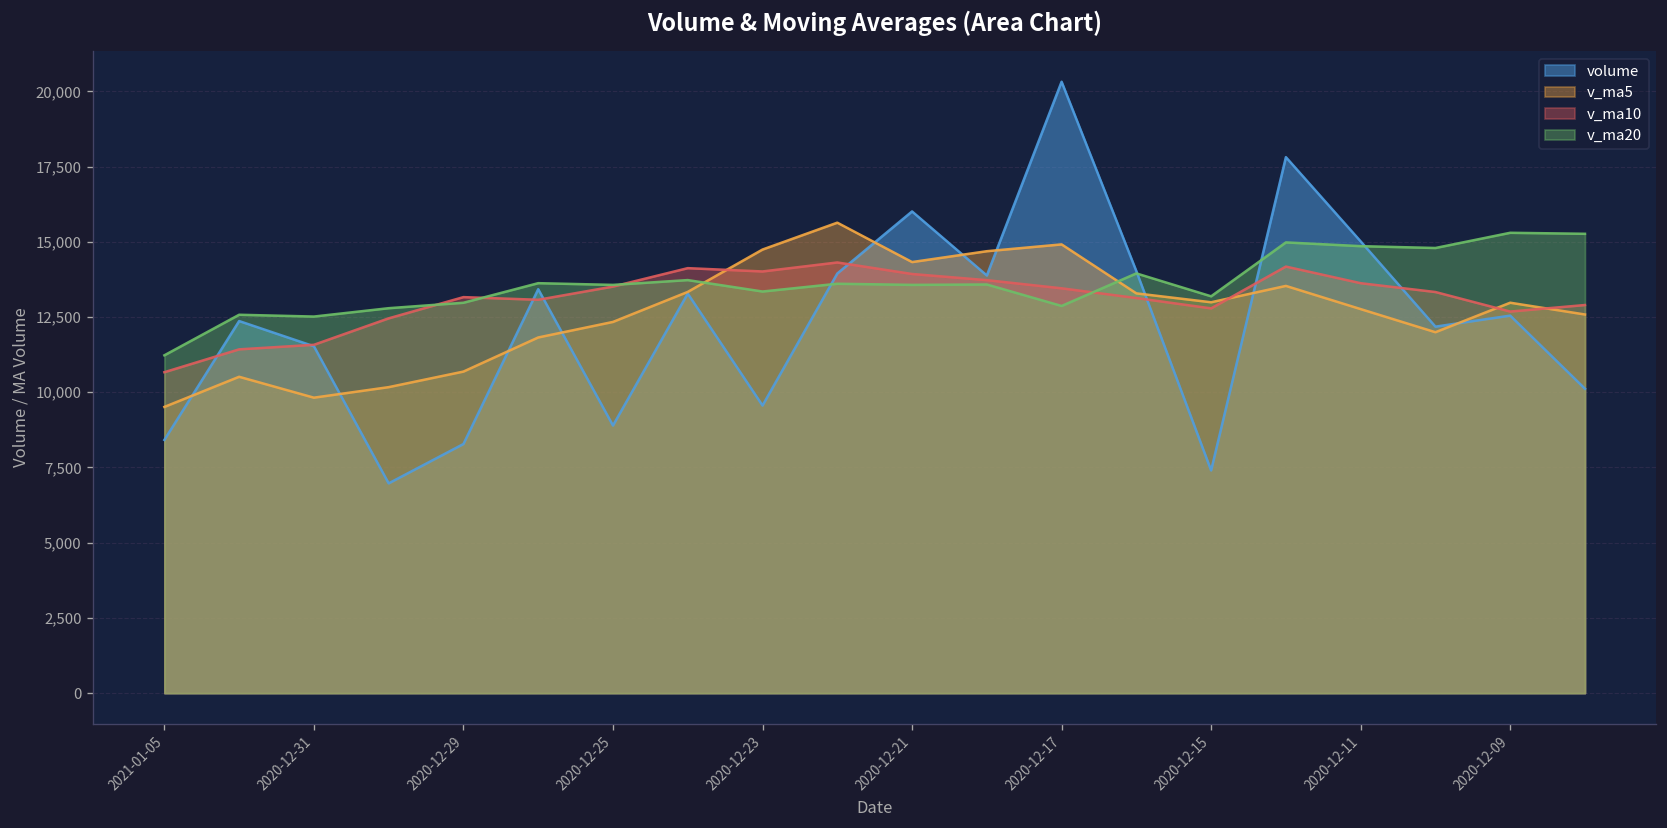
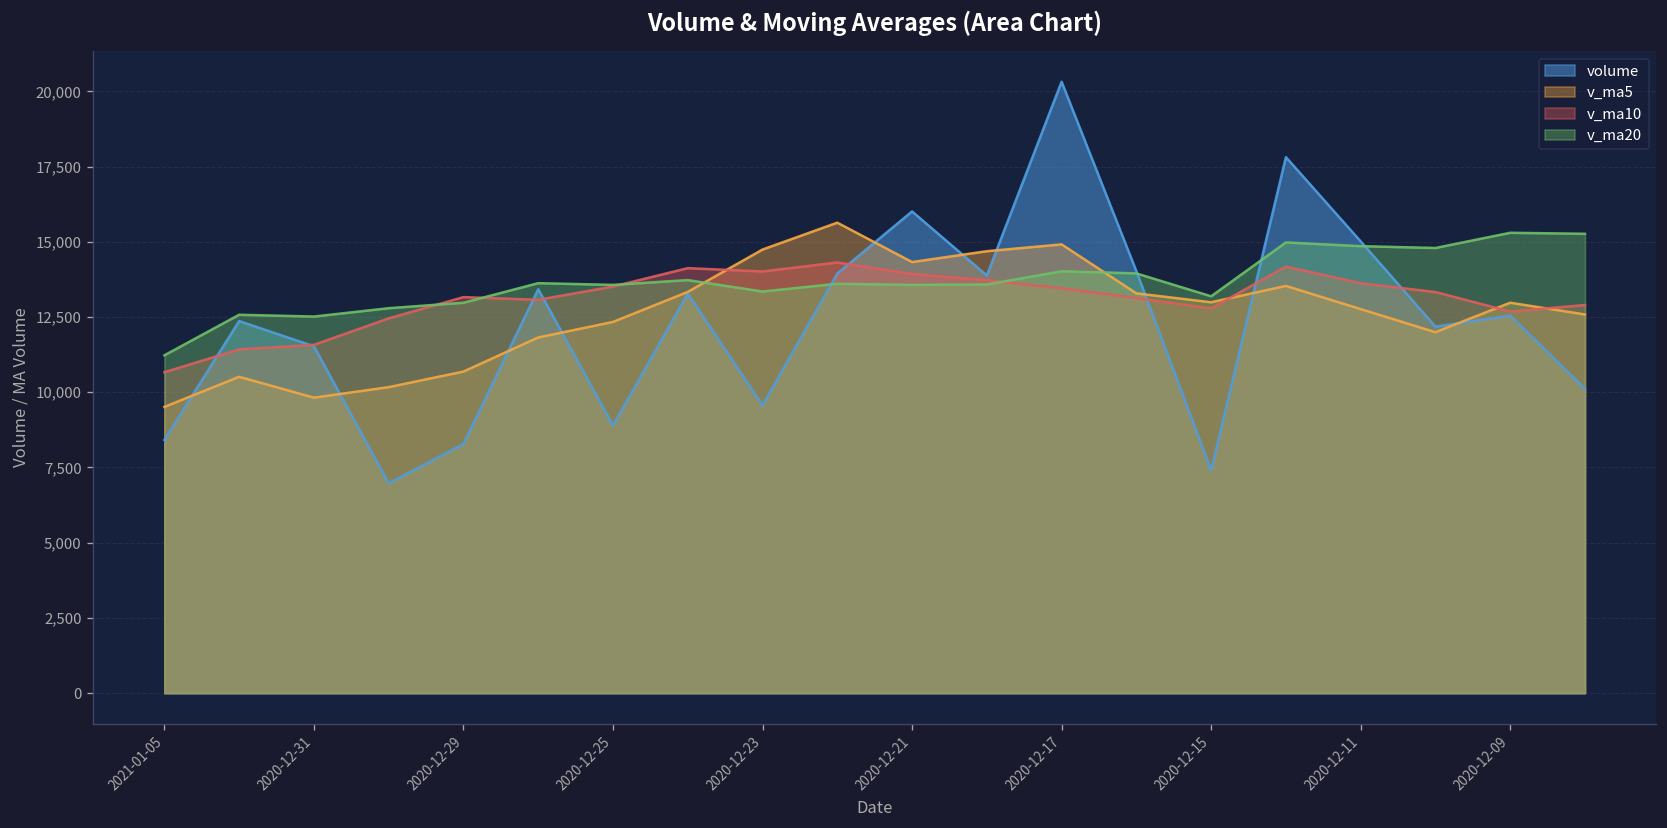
v_ma20, 2020-12-17: 12,900 -> 14,000
